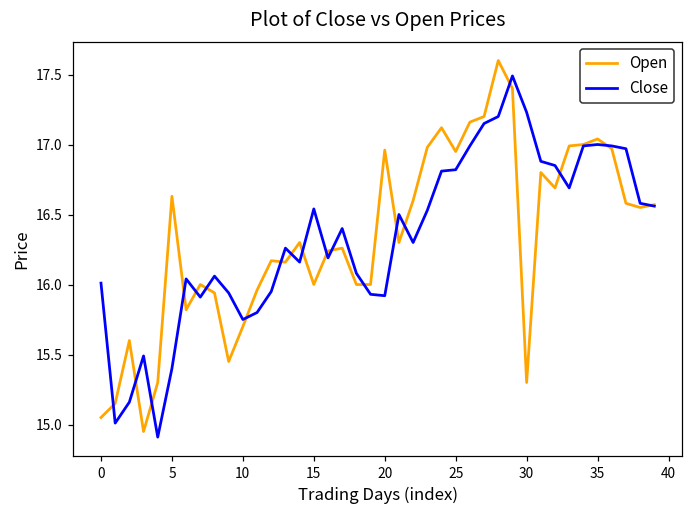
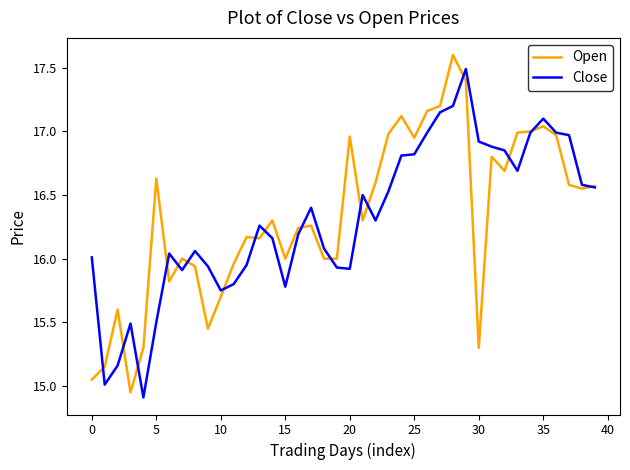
Close, 5: 15.4 -> 15.5
Close, 15: 16.54 -> 15.78
Close, 30: 17.23 -> 16.92
Close, 35: 17.0 -> 17.1
